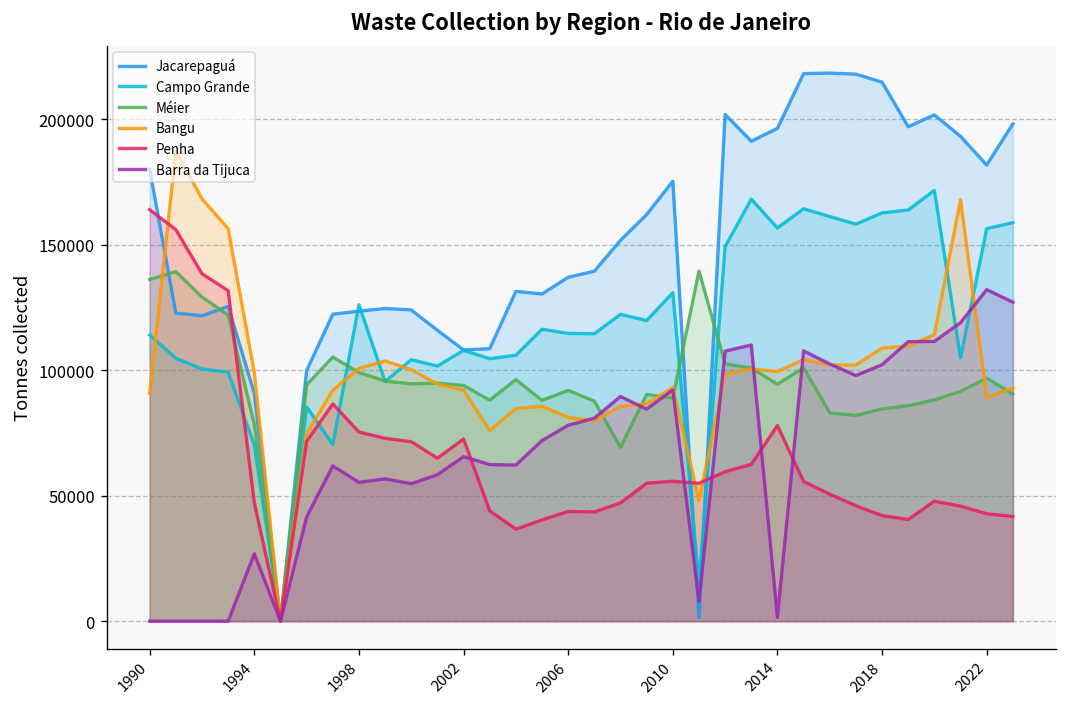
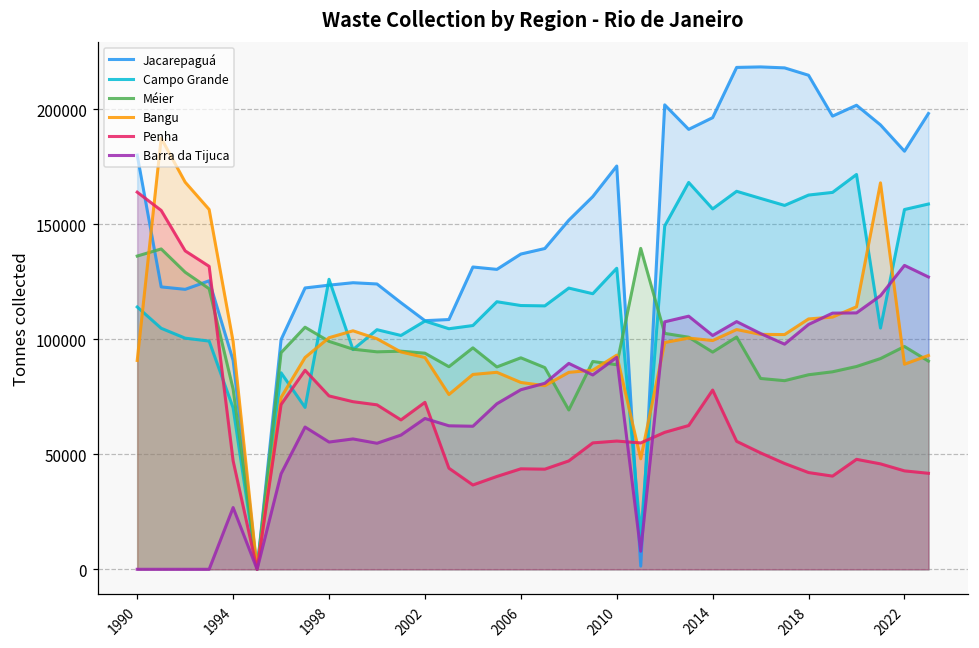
Barra da Tijuca, 2014: 2000 -> 102000
Barra da Tijuca, 2018: 102000 -> 106000
